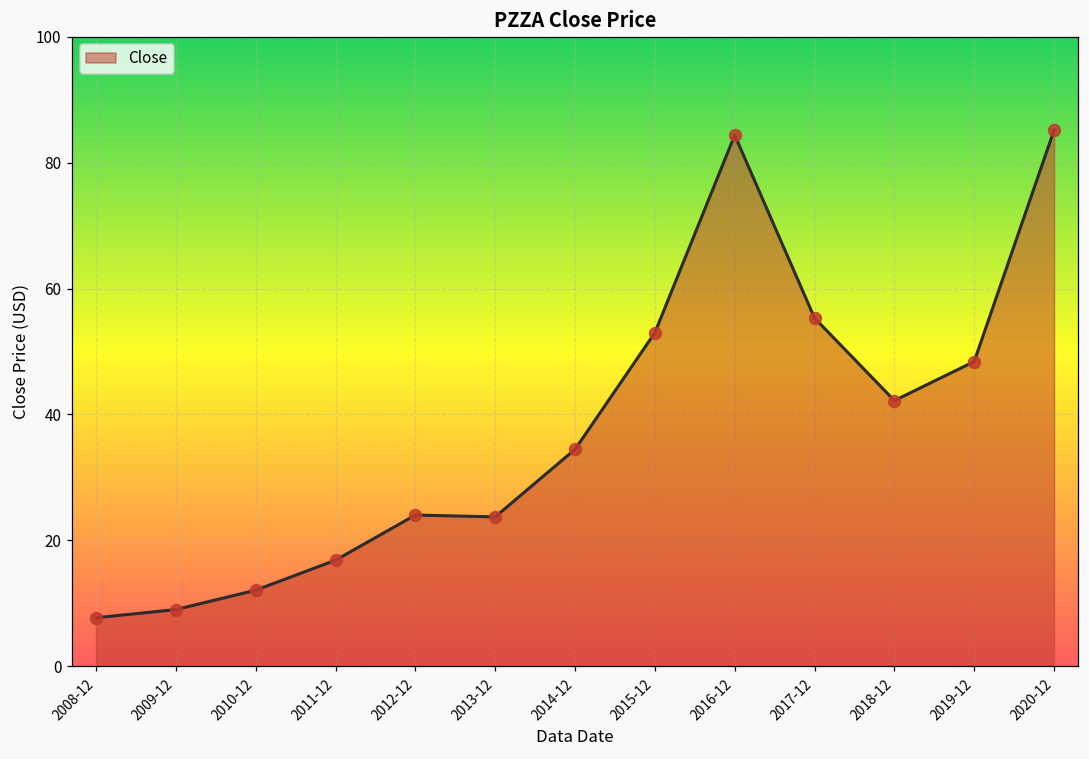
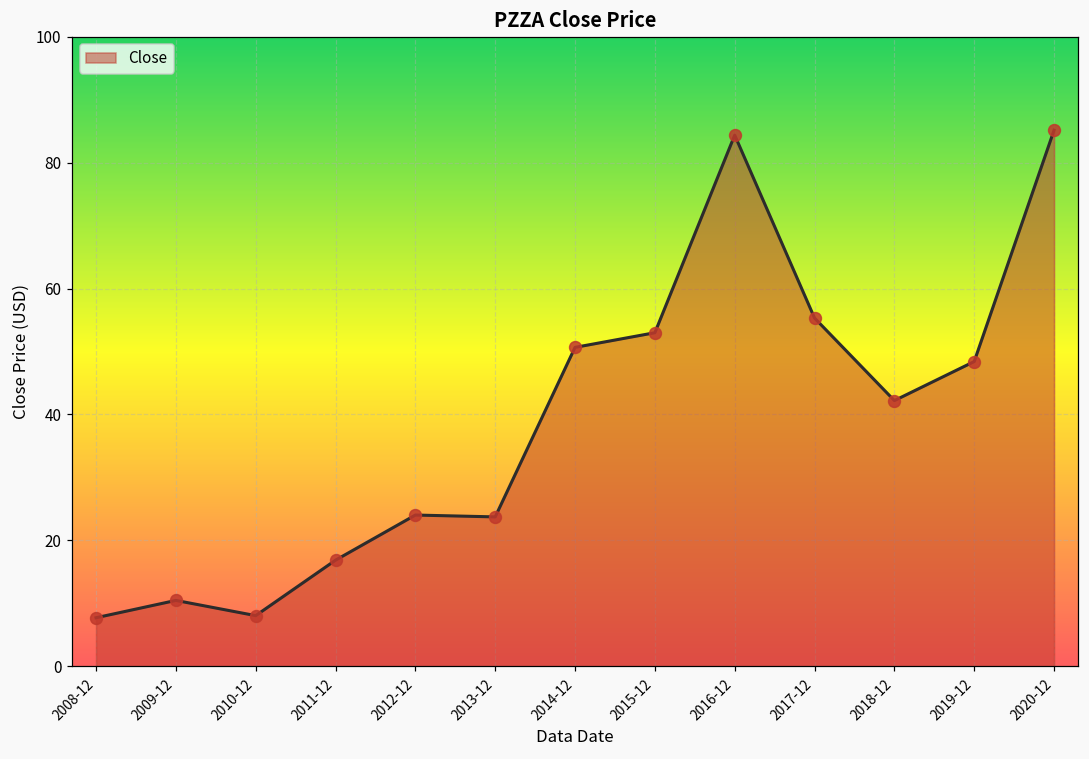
2009-12: 9 -> 10
2010-12: 12 -> 8
2014-12: 34 -> 51
